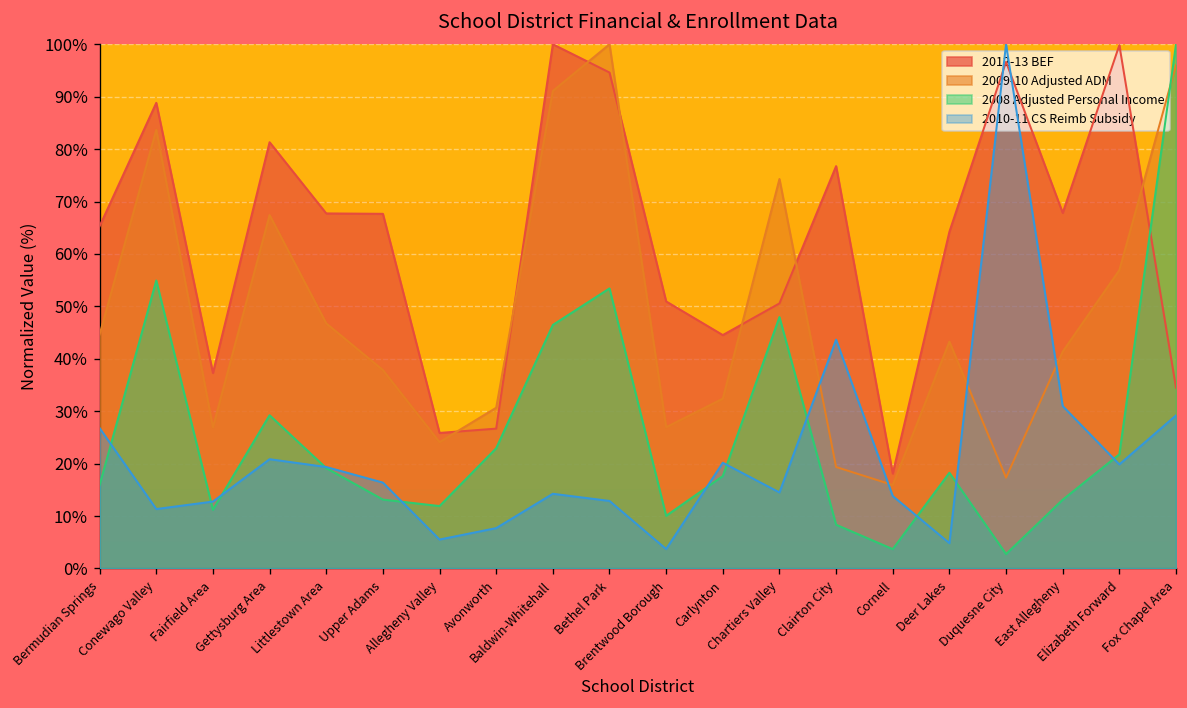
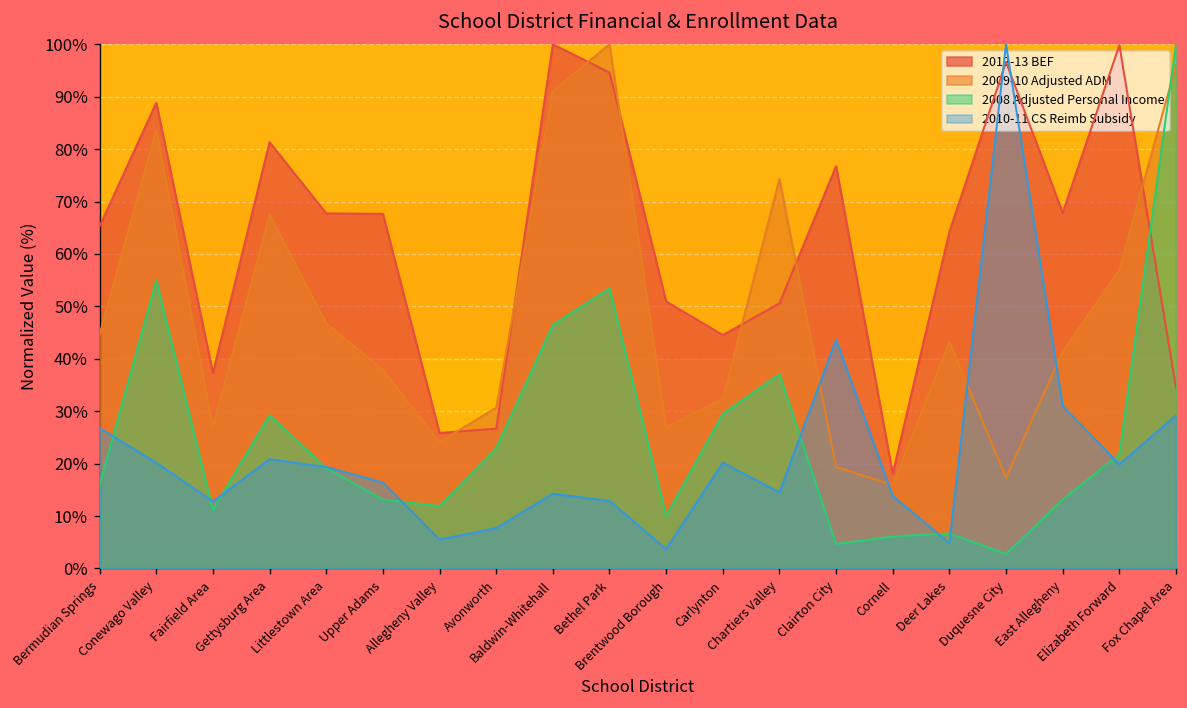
2010-11 CS Reimb Subsidy, Conewago Valley: 11% -> 20%
2008 Adjusted Personal Income, Carlynton: 18% -> 29%
2008 Adjusted Personal Income, Chartiers Valley: 48% -> 37%
2008 Adjusted Personal Income, Clairton City: 8% -> 5%
2008 Adjusted Personal Income, Cornell: 4% -> 6%
2008 Adjusted Personal Income, Deer Lakes: 18% -> 7%
